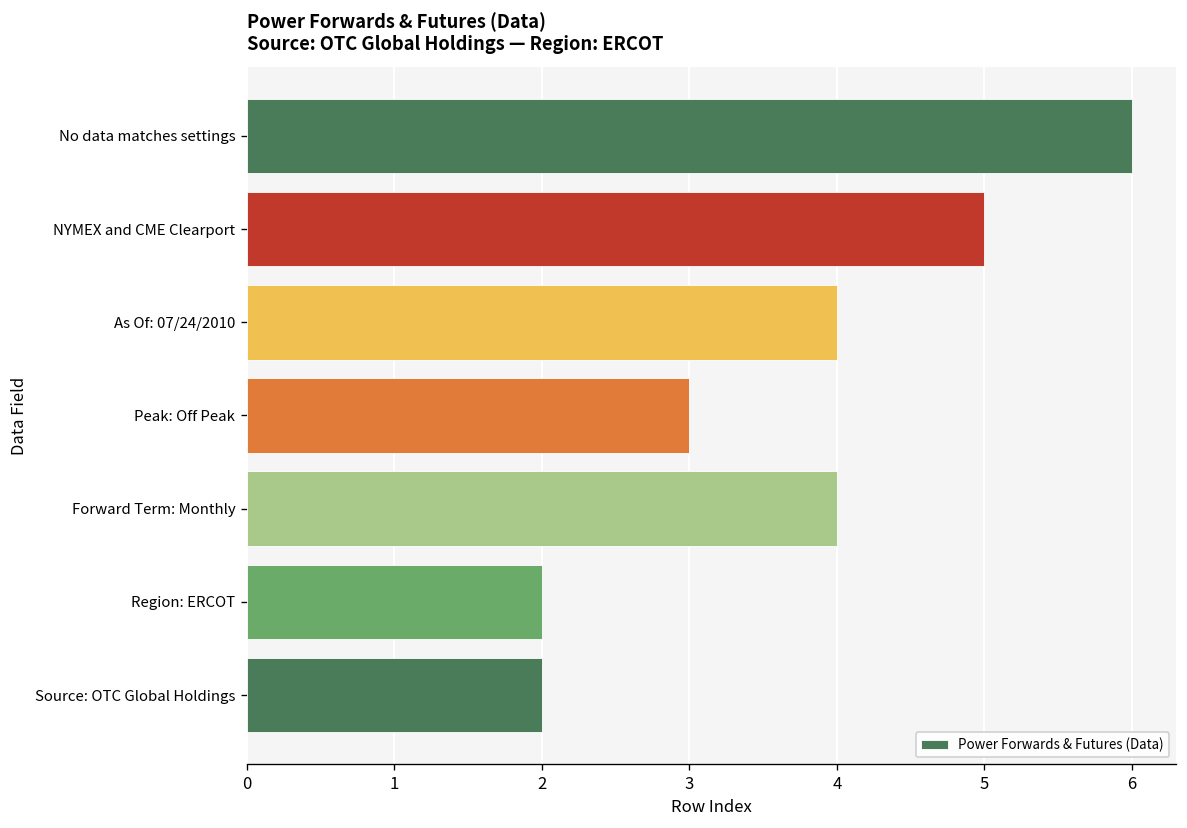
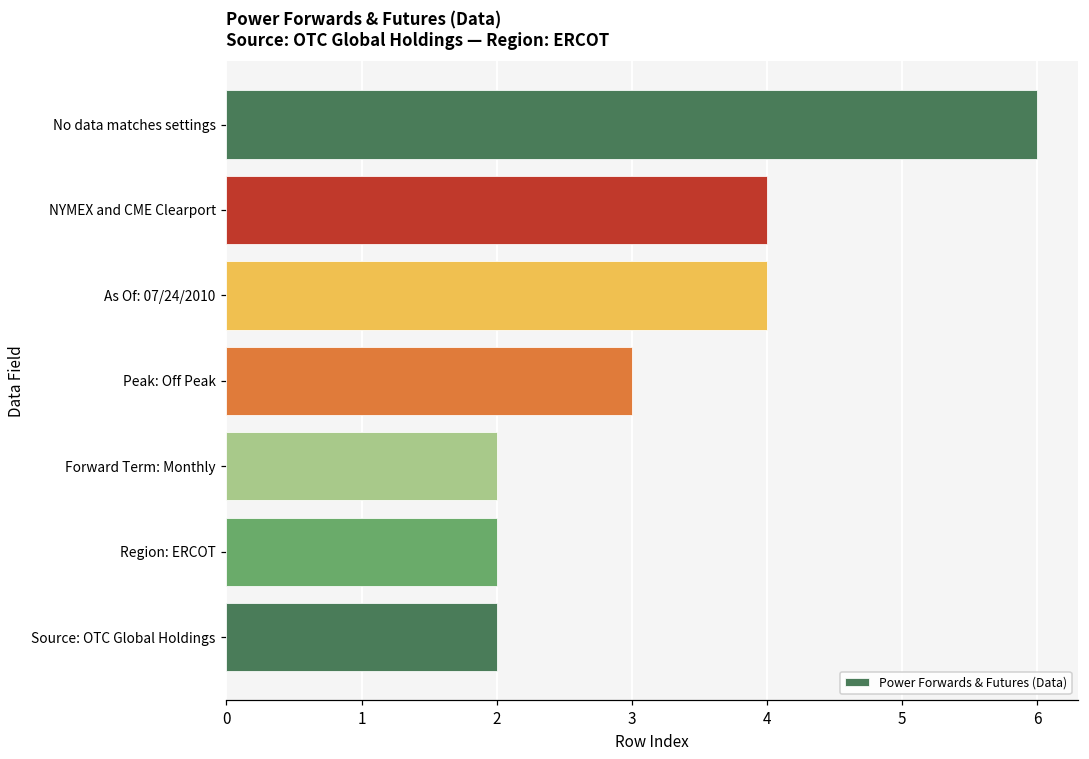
NYMEX and CME Clearport: 5 -> 4
Forward Term: Monthly: 4 -> 2
